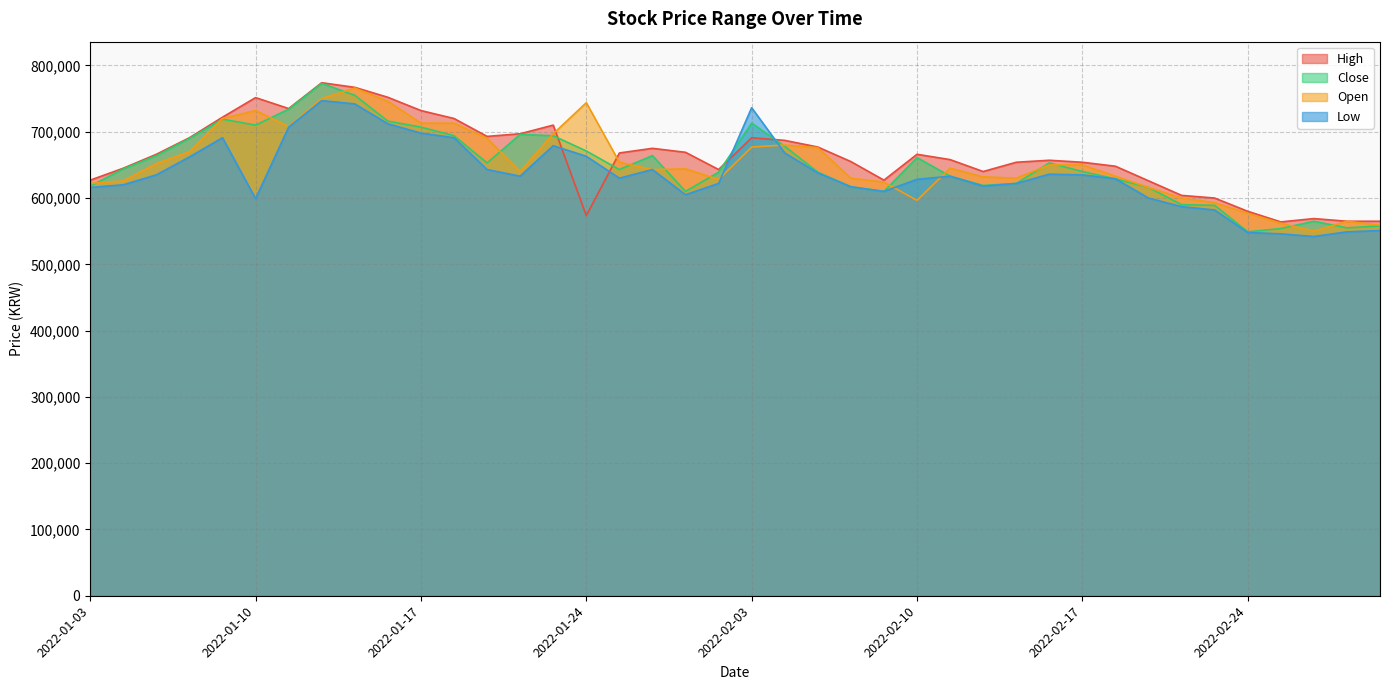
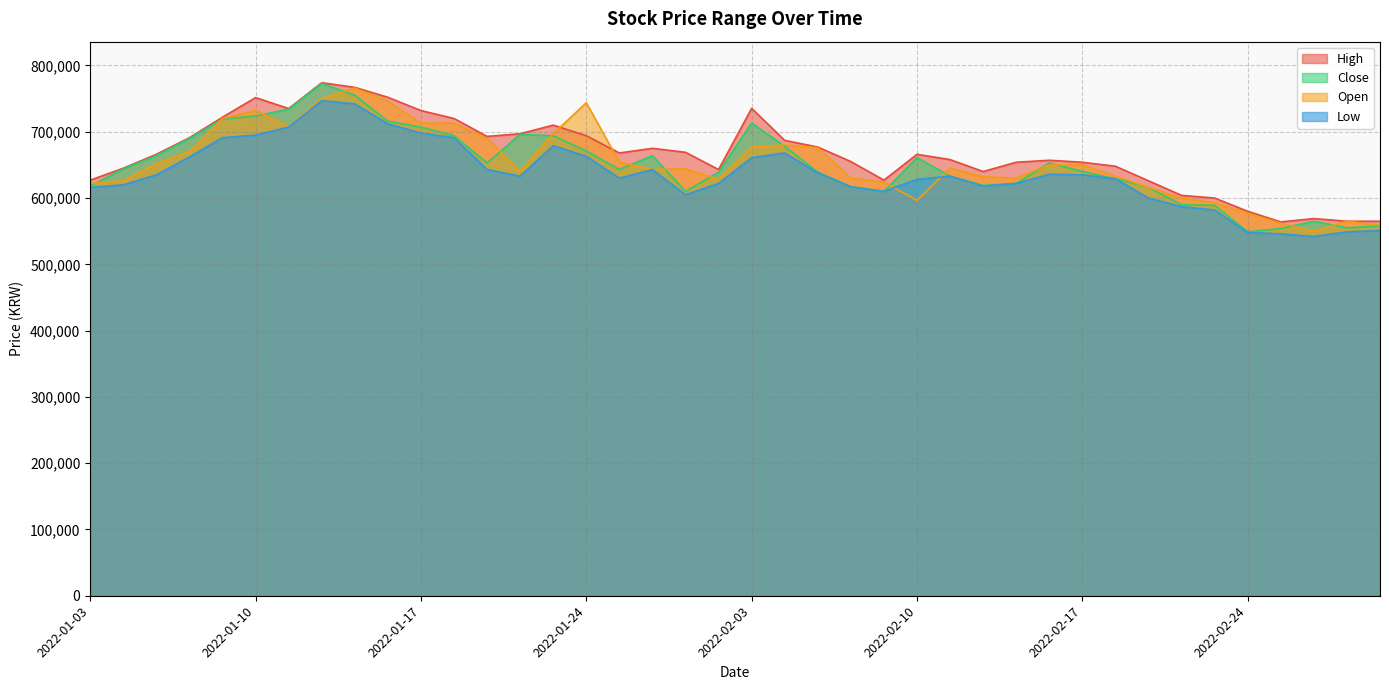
Close, 2022-01-10: 710,000 -> 720,000
Low, 2022-01-10: 600,000 -> 700,000
High, 2022-01-24: 570,000 -> 690,000
High, 2022-02-03: 690,000 -> 740,000
Low, 2022-02-03: 740,000 -> 660,000
